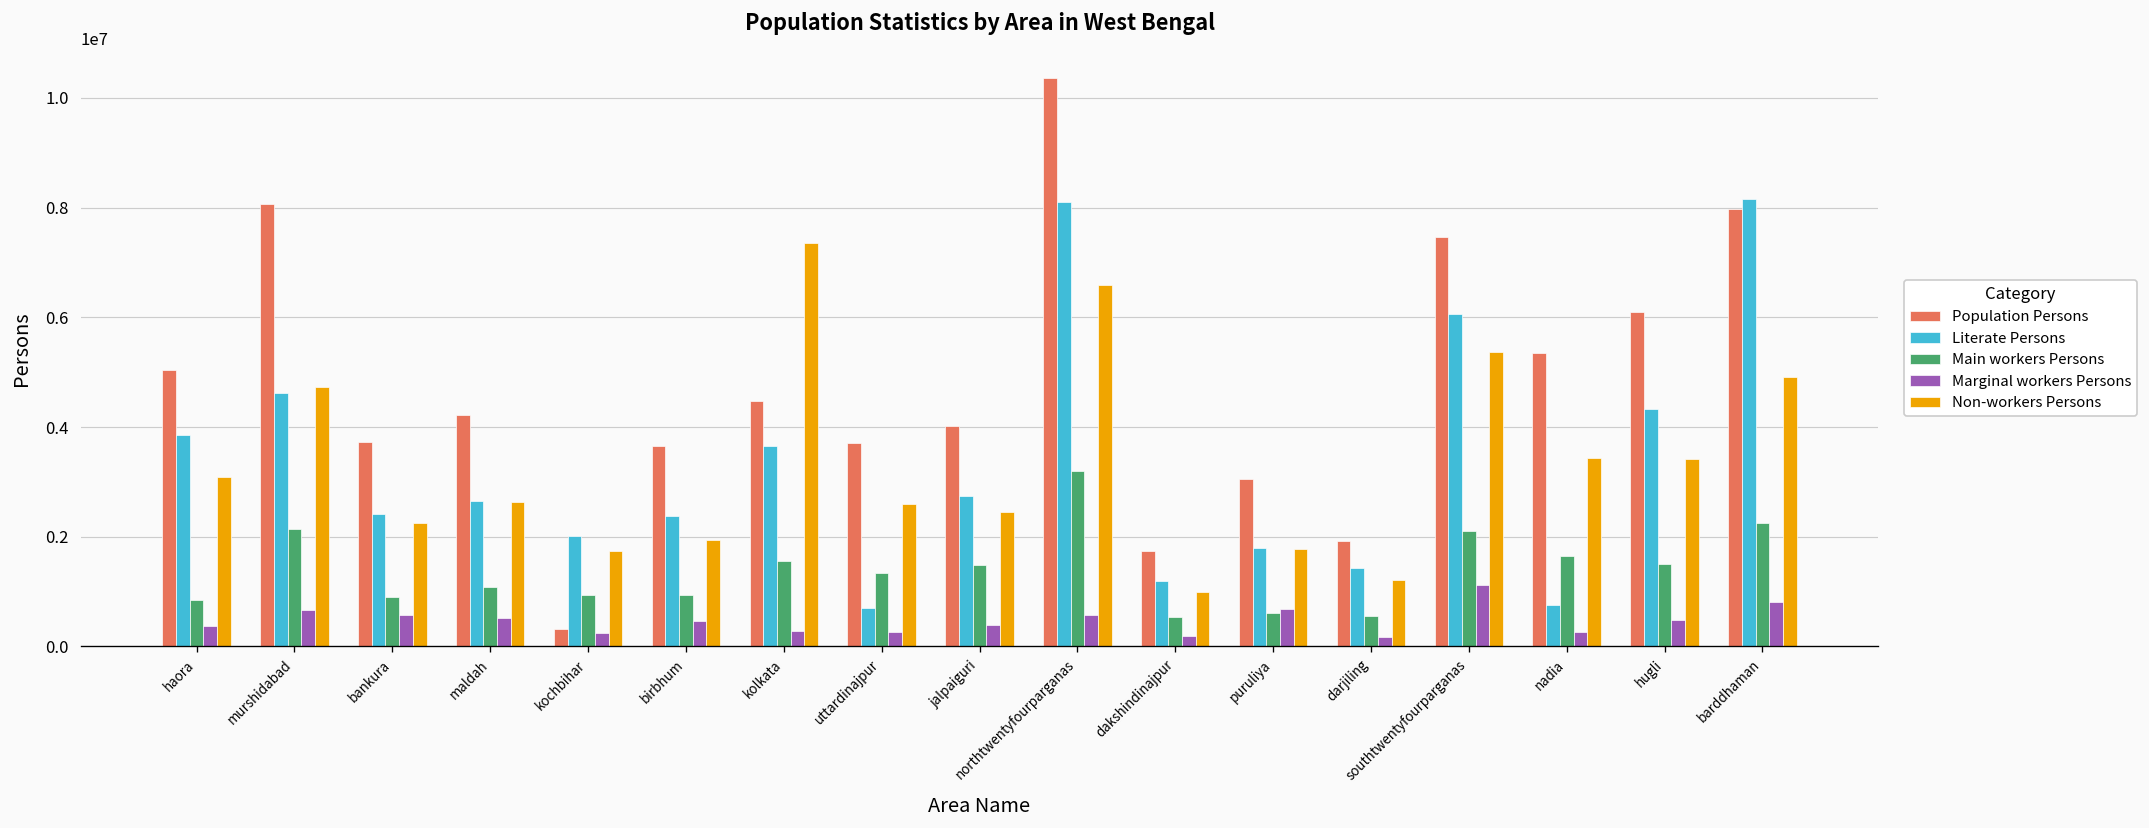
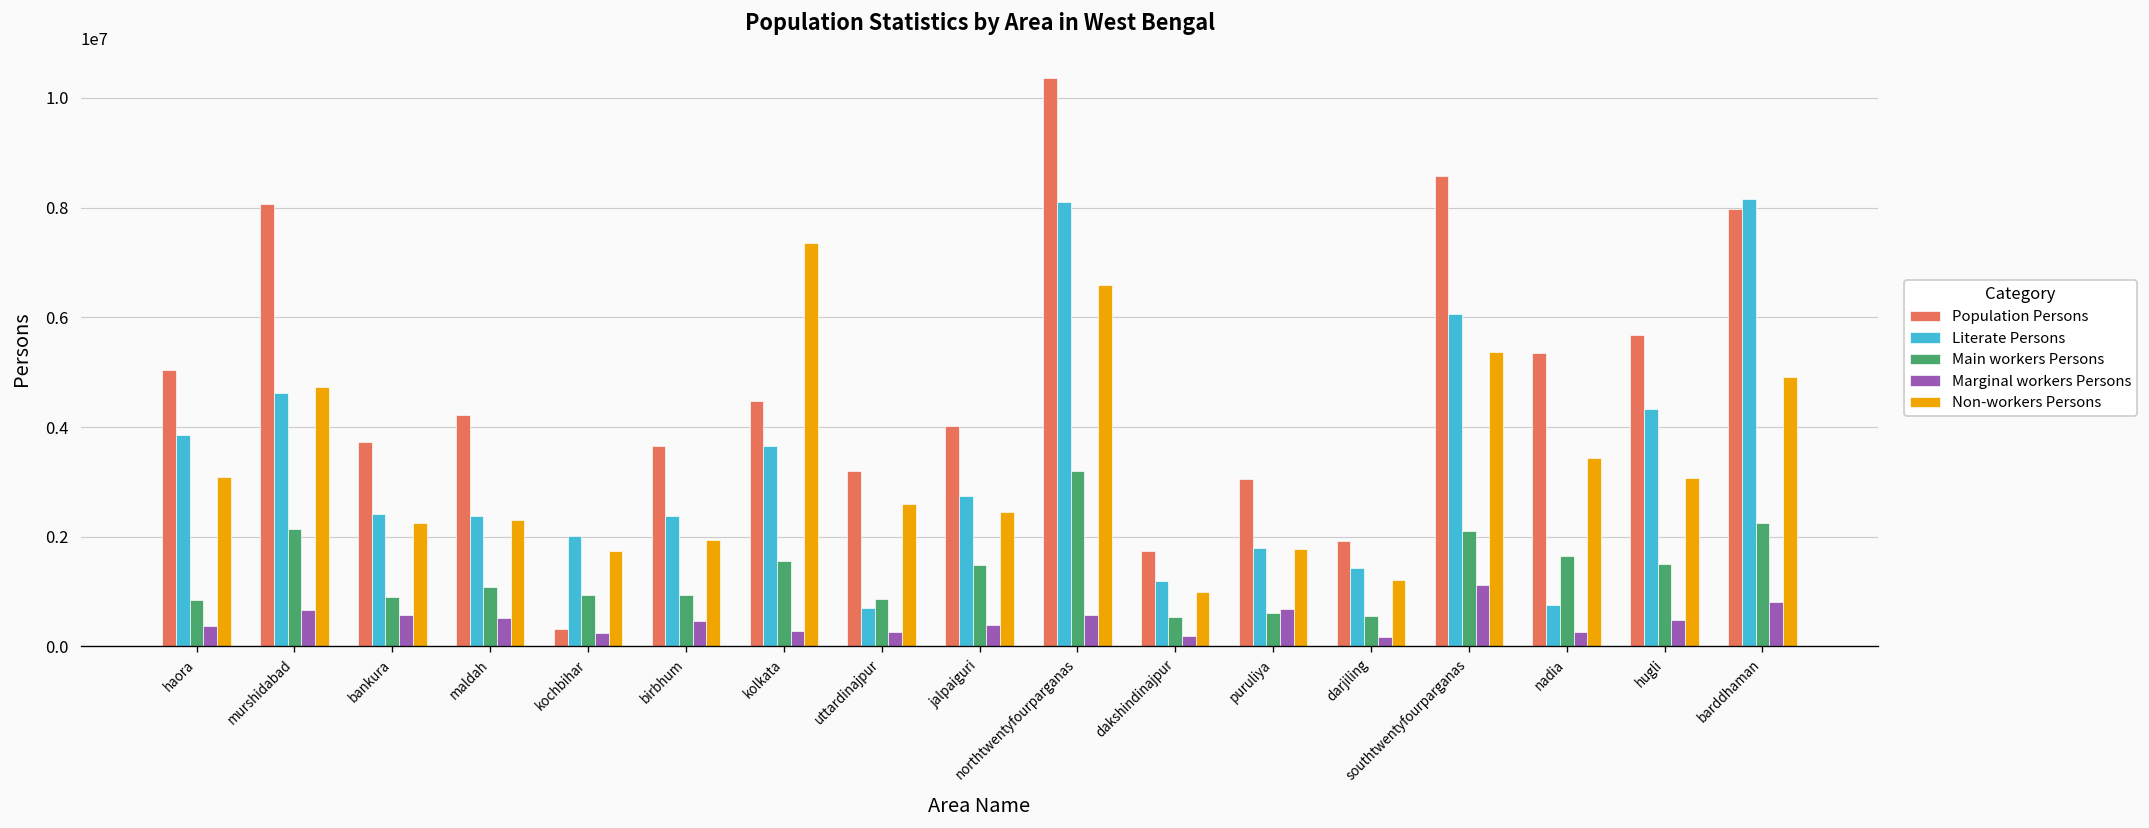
Literate Persons, maldah: 2700000 -> 2400000
Non-workers Persons, maldah: 2600000 -> 2300000
Population Persons, uttardinajpur: 3700000 -> 3200000
Main workers Persons, uttardinajpur: 1300000 -> 900000
Population Persons, southtwentyfourparganas: 7500000 -> 8600000
Population Persons, hugli: 6100000 -> 5700000
Non-workers Persons, hugli: 3400000 -> 3100000
